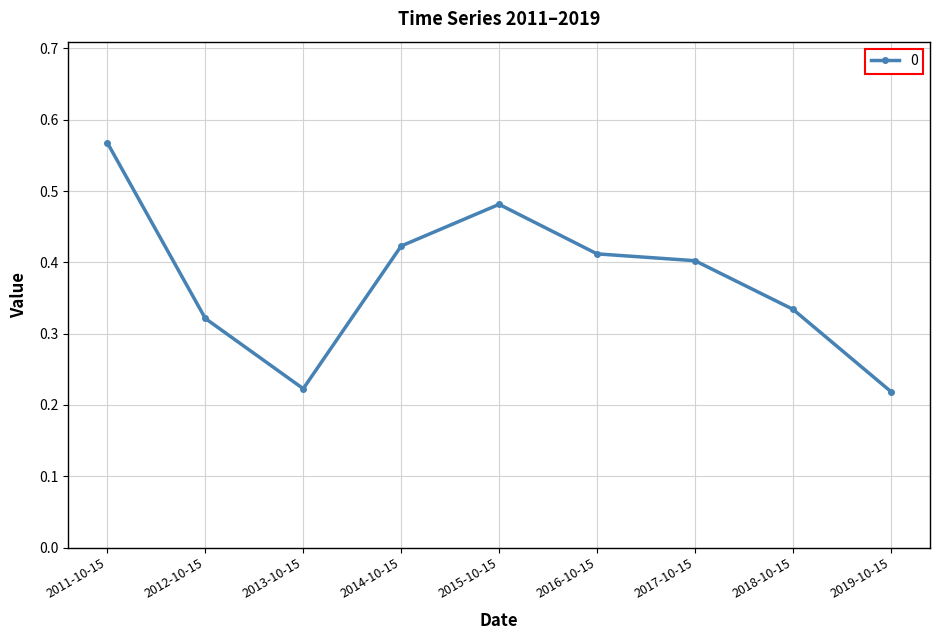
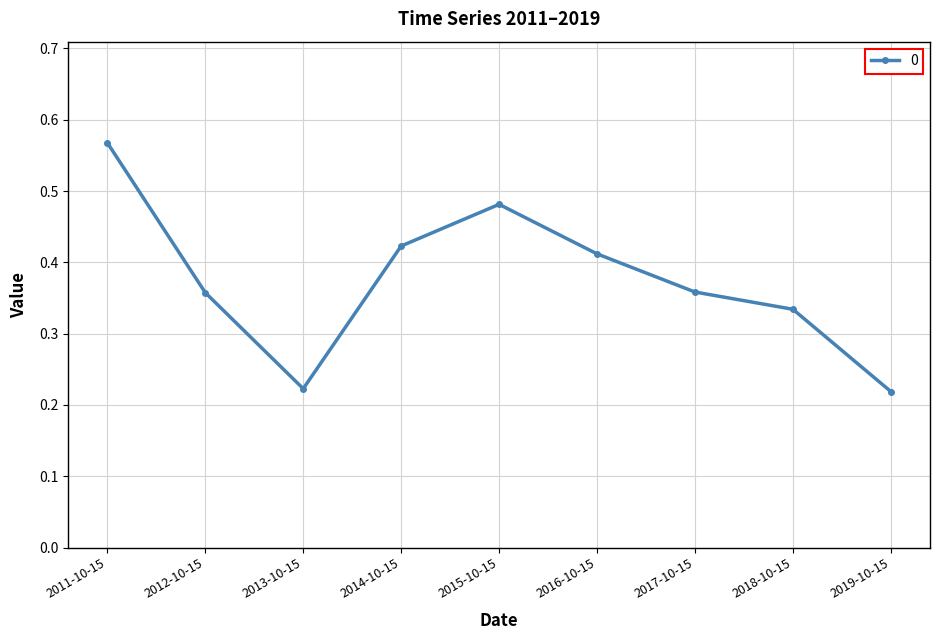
2012-10-15: 0.32 -> 0.36
2017-10-15: 0.40 -> 0.36
